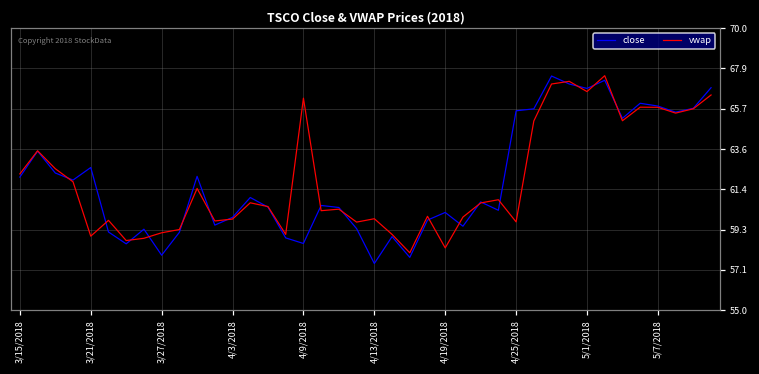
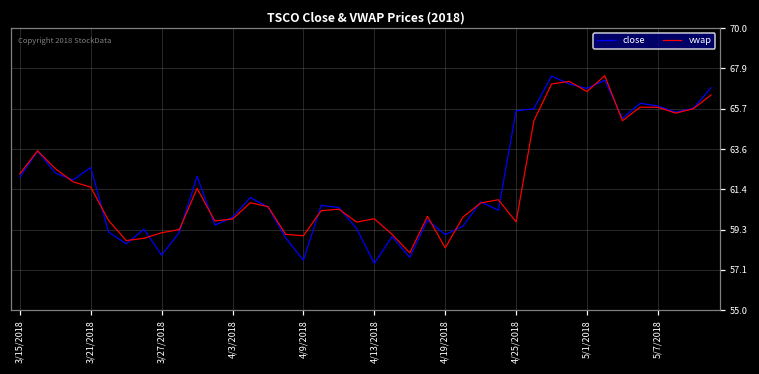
vwap, 3/21/2018: 58.9 -> 61.5
close, 4/9/2018: 58.6 -> 57.7
vwap, 4/9/2018: 66.3 -> 59.0
close, 4/19/2018: 60.2 -> 59.0
